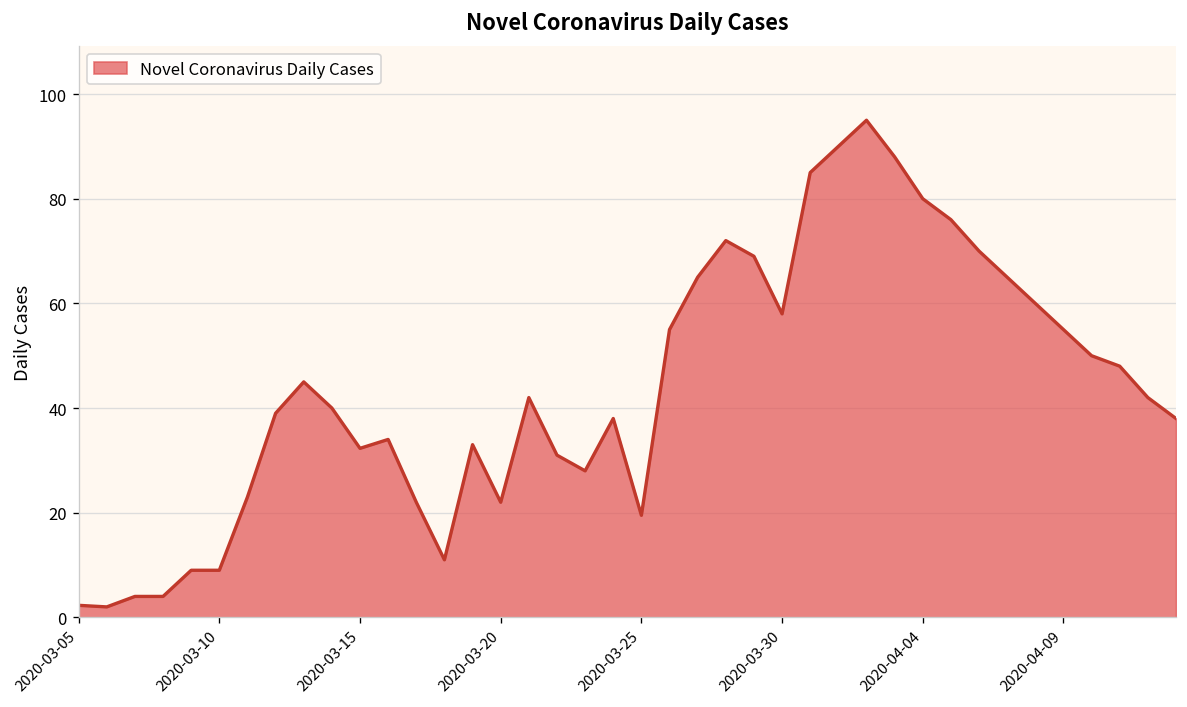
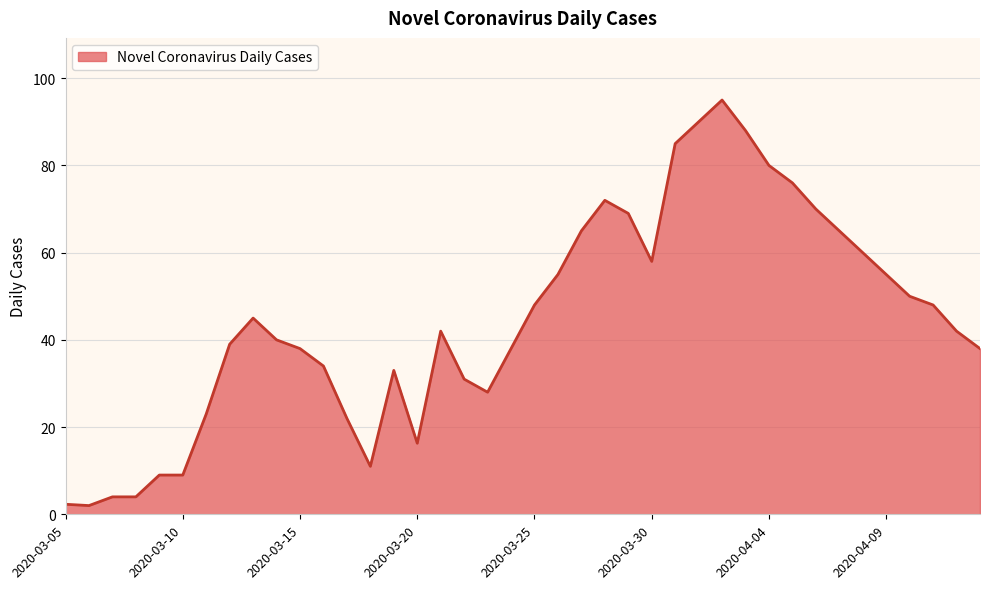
2020-03-15: 32 -> 38
2020-03-20: 22 -> 16
2020-03-25: 20 -> 48
